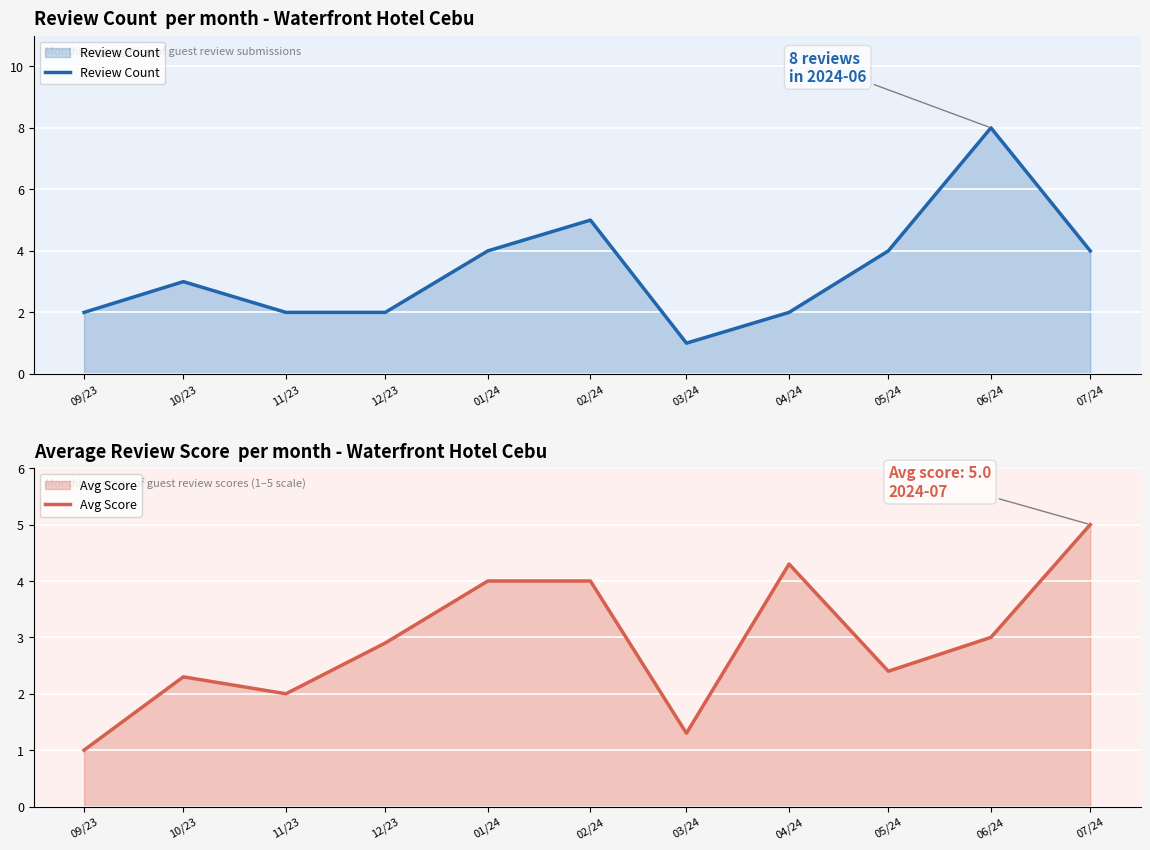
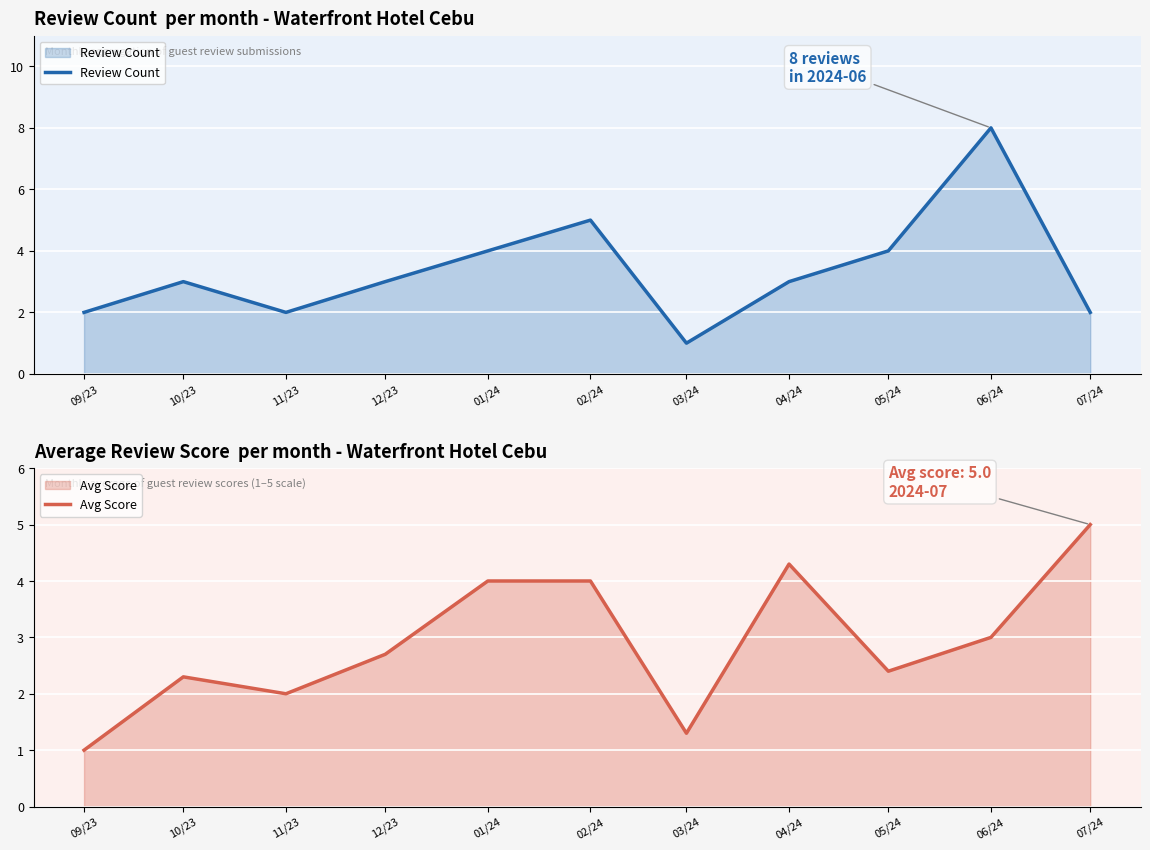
Review Count per month - Waterfront Hotel Cebu, 12/23: 2 -> 3
Review Count per month - Waterfront Hotel Cebu, 04/24: 2 -> 3
Review Count per month - Waterfront Hotel Cebu, 07/24: 4 -> 2
Average Review Score per month - Waterfront Hotel Cebu, 12/23: 2.9 -> 2.7
